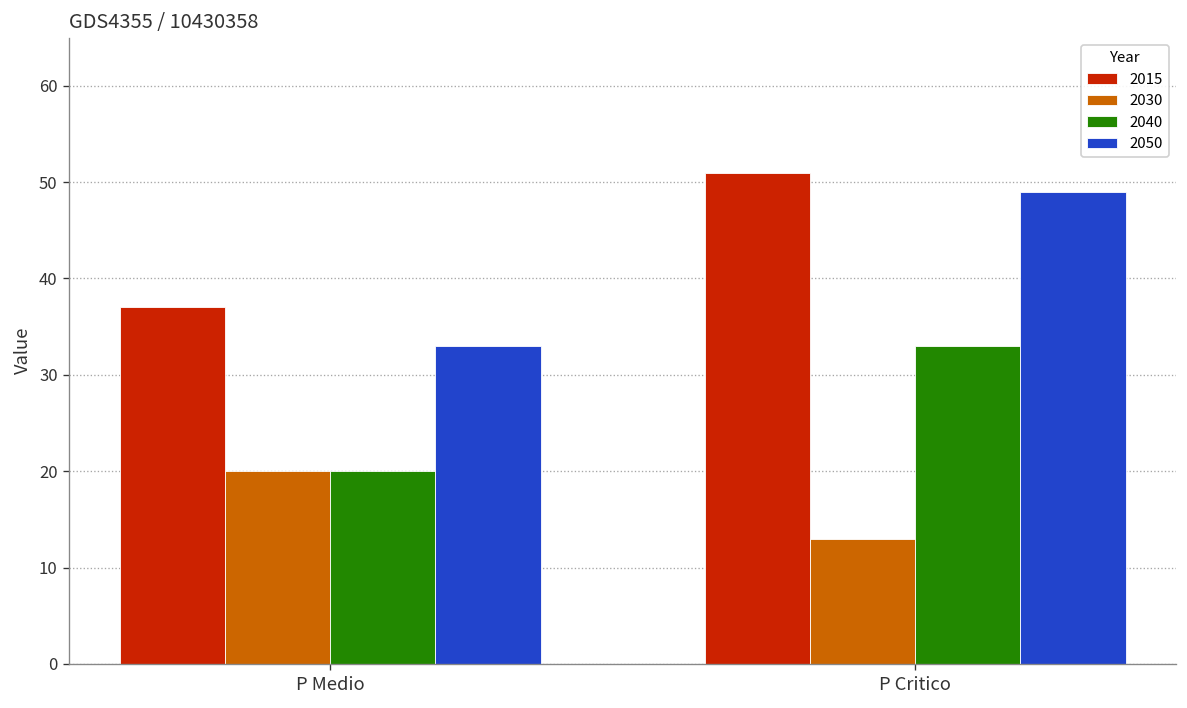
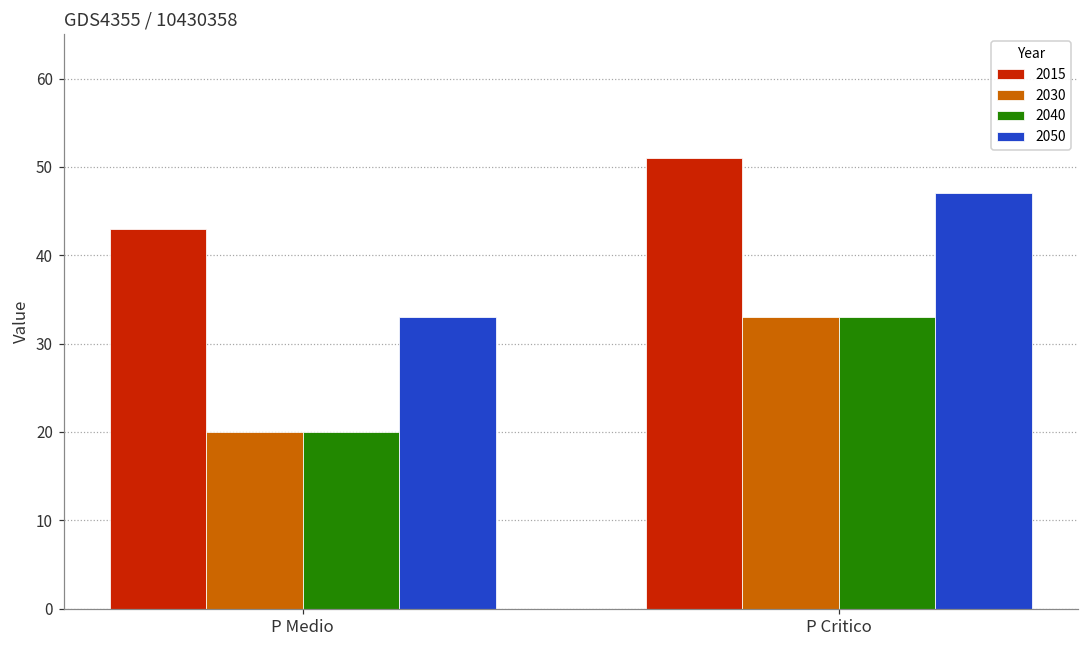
2015, P Medio: 37 -> 43
2030, P Critico: 13 -> 33
2050, P Critico: 49 -> 47
